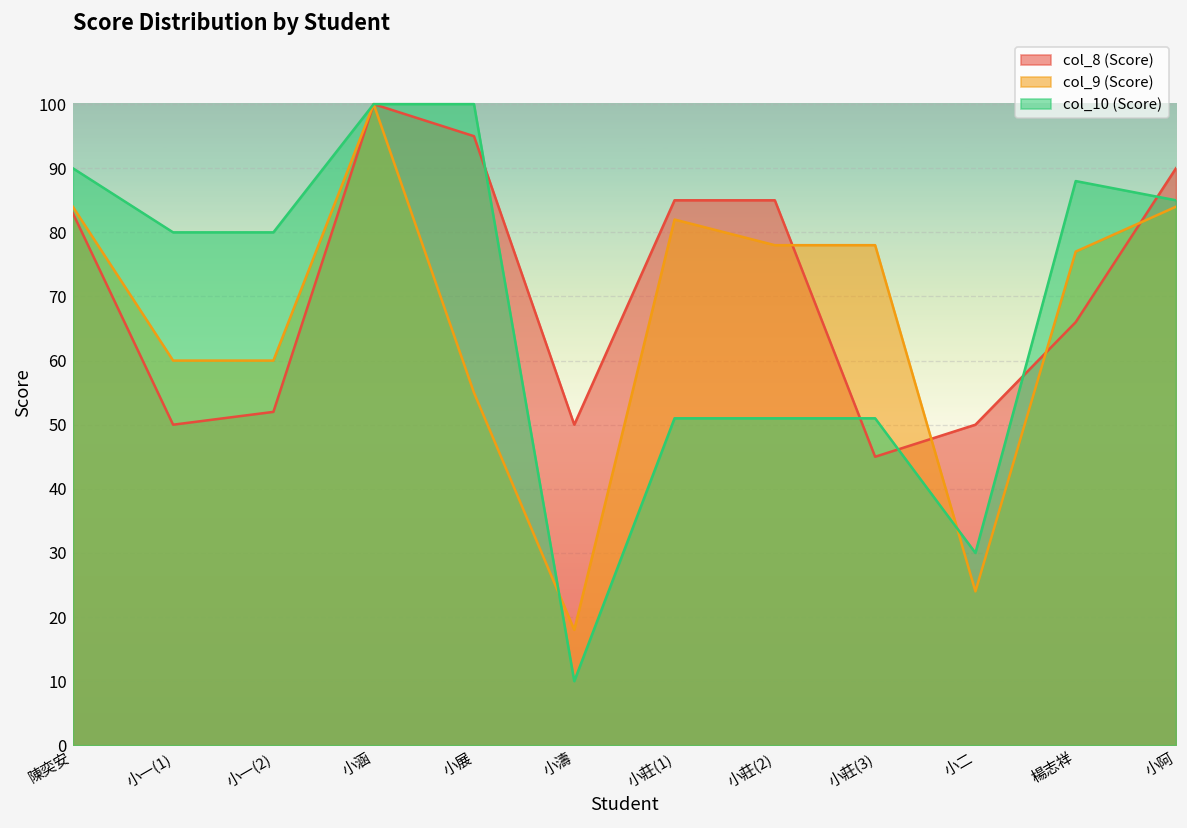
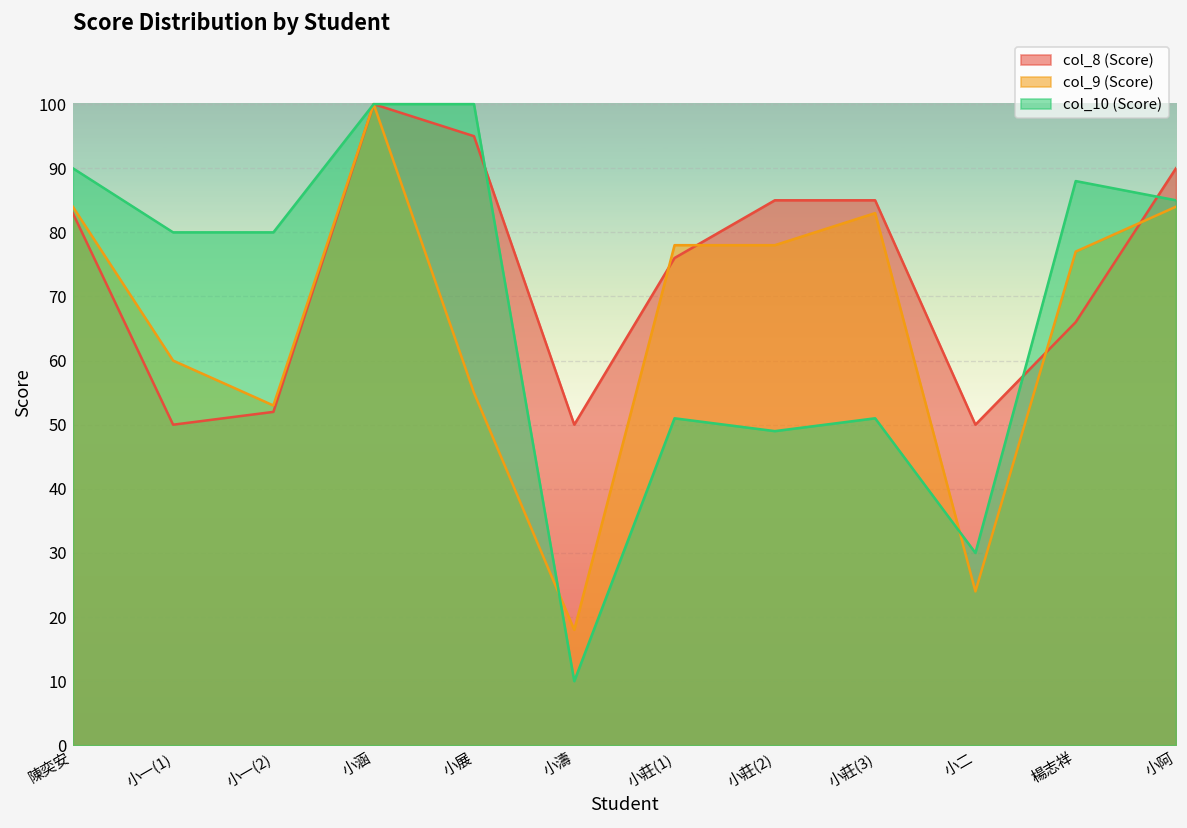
col_9 (Score), 小一(2): 60 -> 53
col_8 (Score), 小莊(1): 85 -> 76
col_9 (Score), 小莊(1): 82 -> 78
col_10 (Score), 小莊(2): 51 -> 49
col_8 (Score), 小莊(3): 45 -> 85
col_9 (Score), 小莊(3): 78 -> 83
